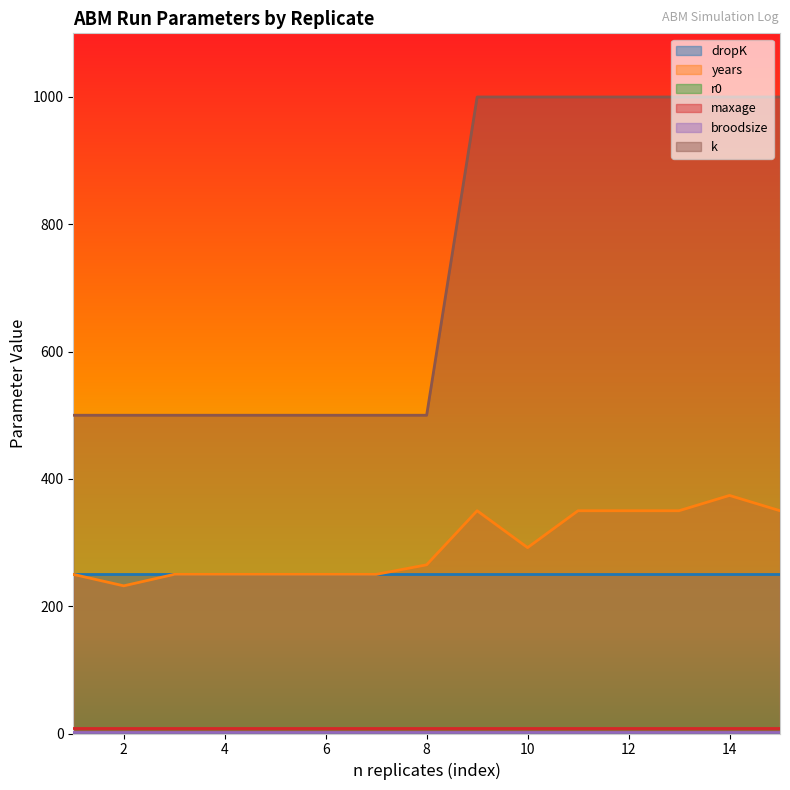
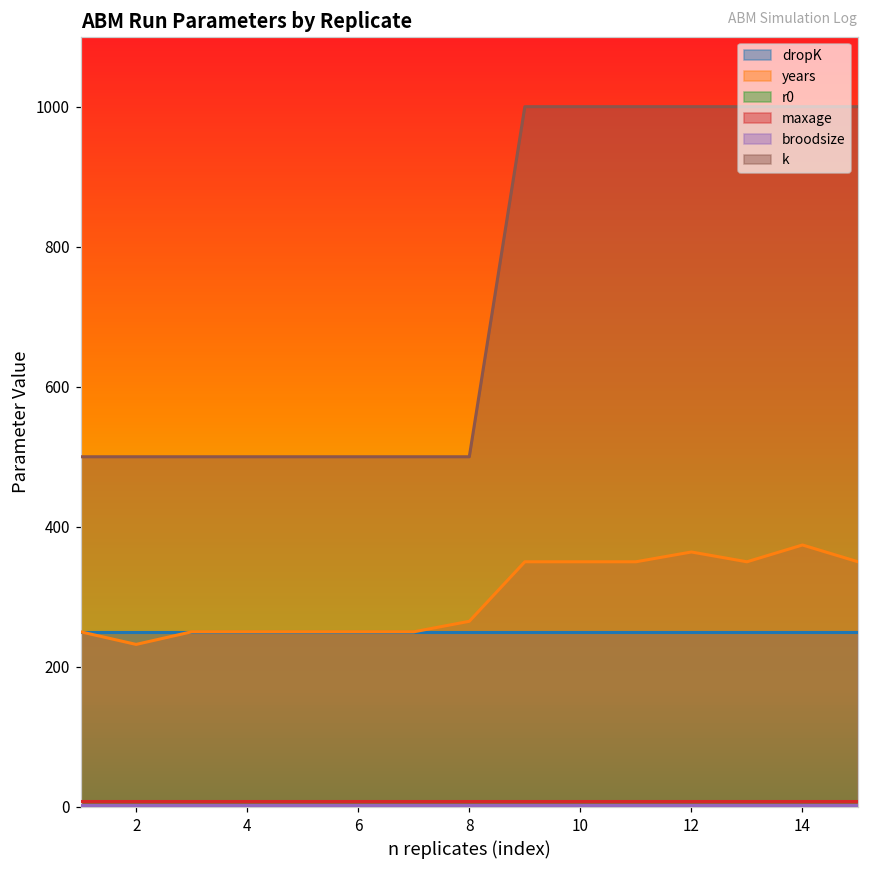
years, 10: 290 -> 350
years, 12: 350 -> 360
